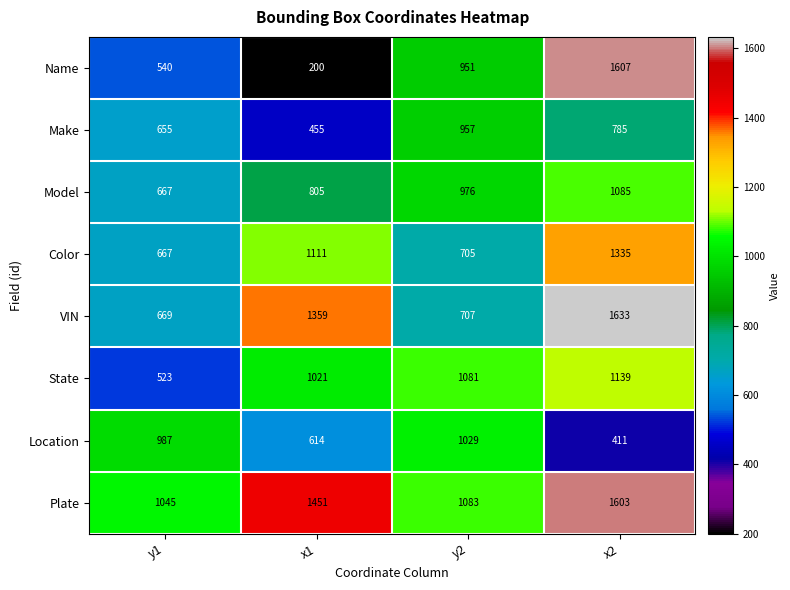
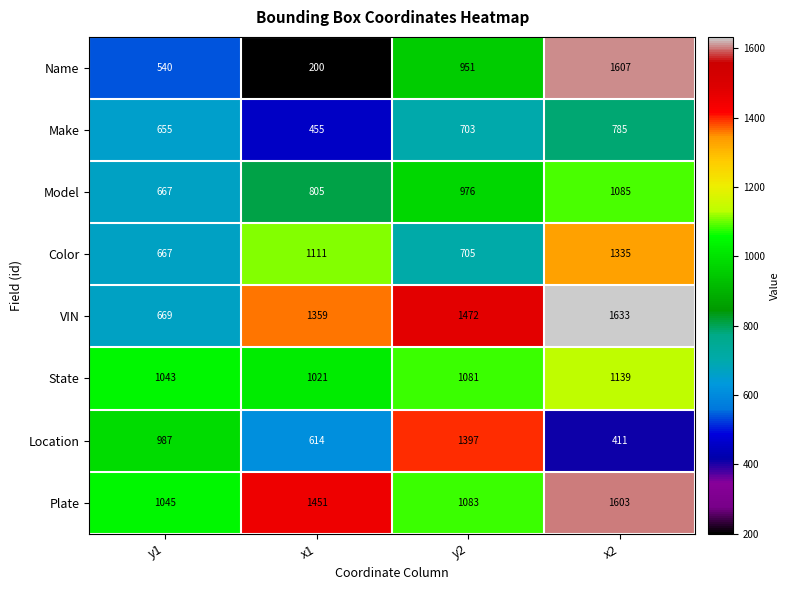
Make, y2: 957 -> 703
VIN, y2: 707 -> 1472
State, y1: 523 -> 1043
Location, y2: 1029 -> 1397
